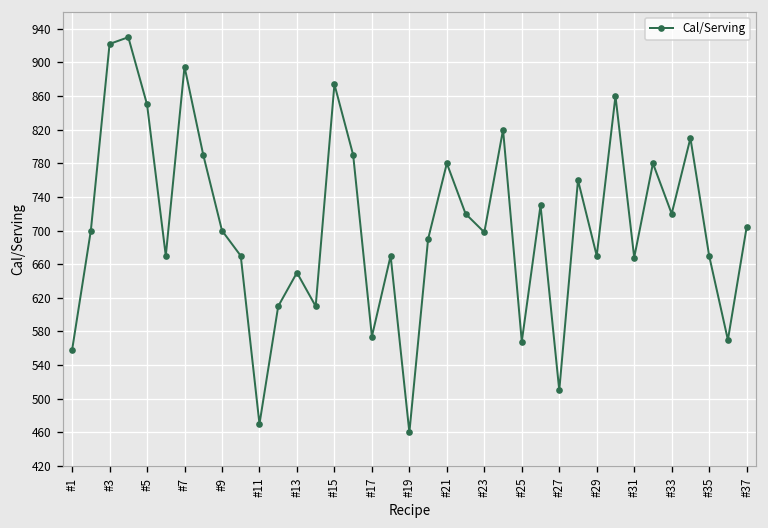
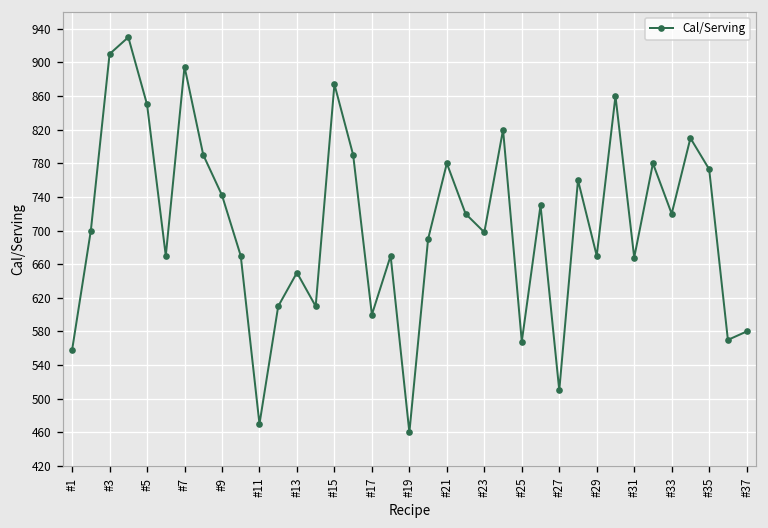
#3: 920 -> 910
#9: 700 -> 740
#17: 570 -> 600
#35: 670 -> 770
#37: 700 -> 580
